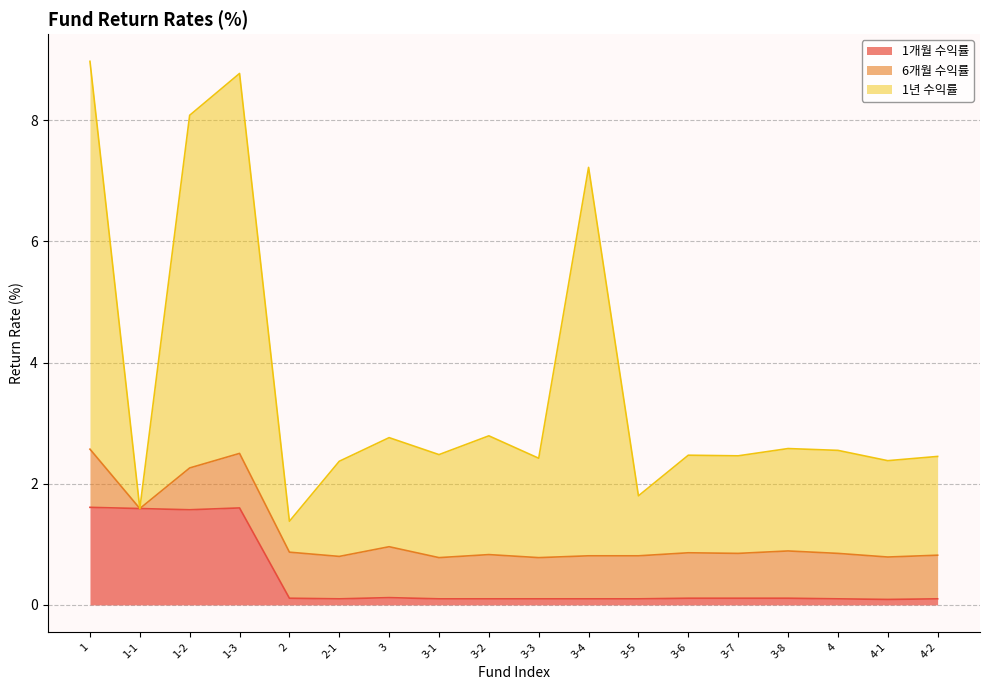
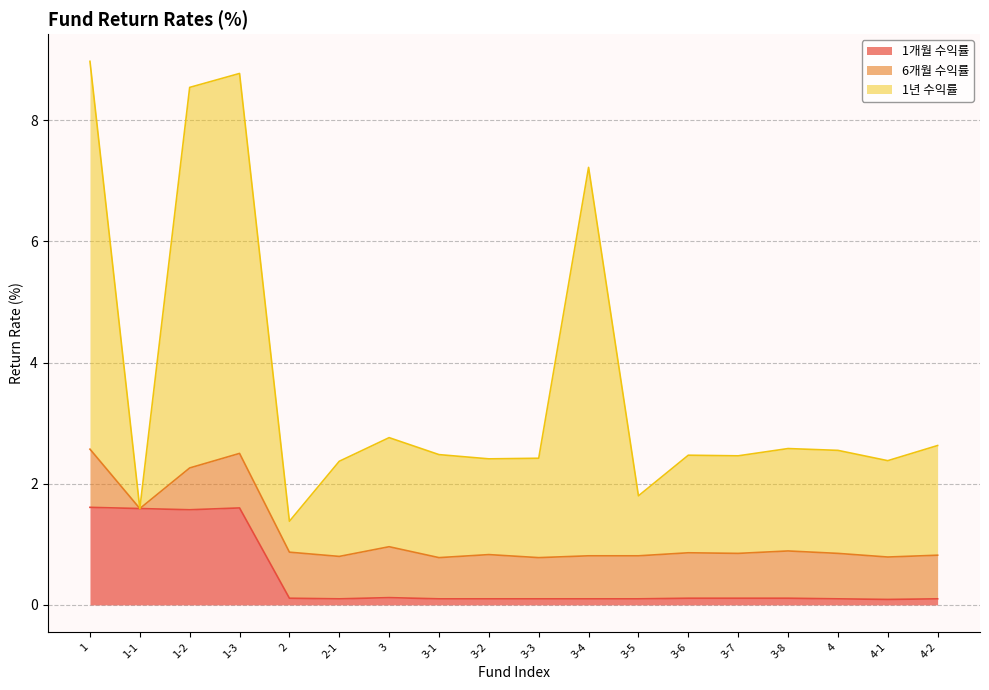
1년 수익률, 1-2: 5.8 -> 6.3
1년 수익률, 3-2: 2.0 -> 1.6
1년 수익률, 4-2: 1.6 -> 1.8
